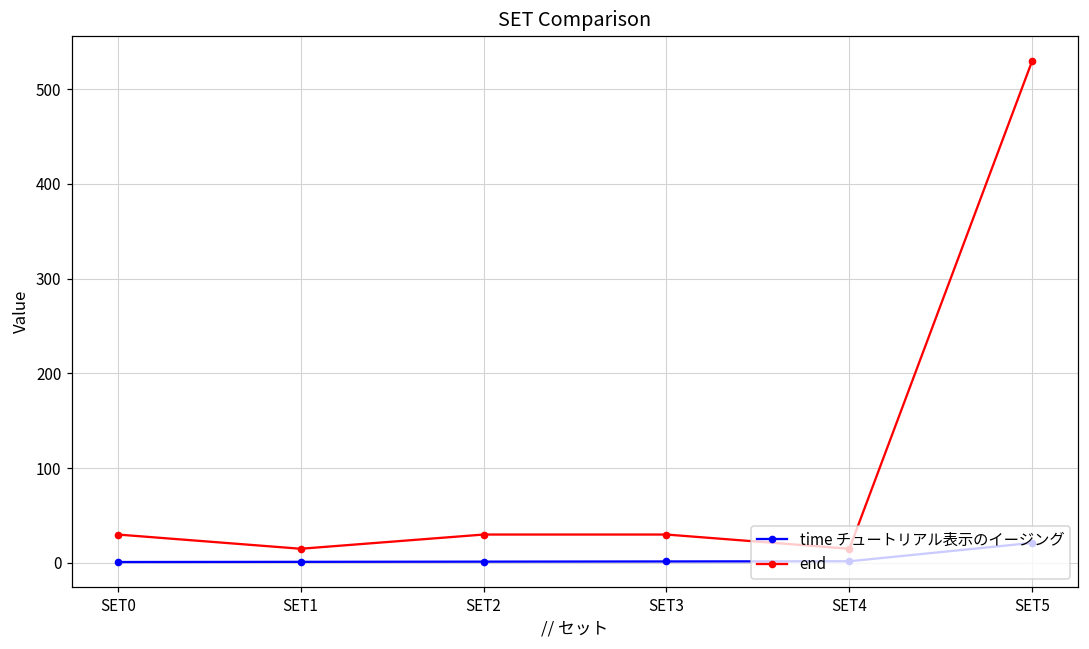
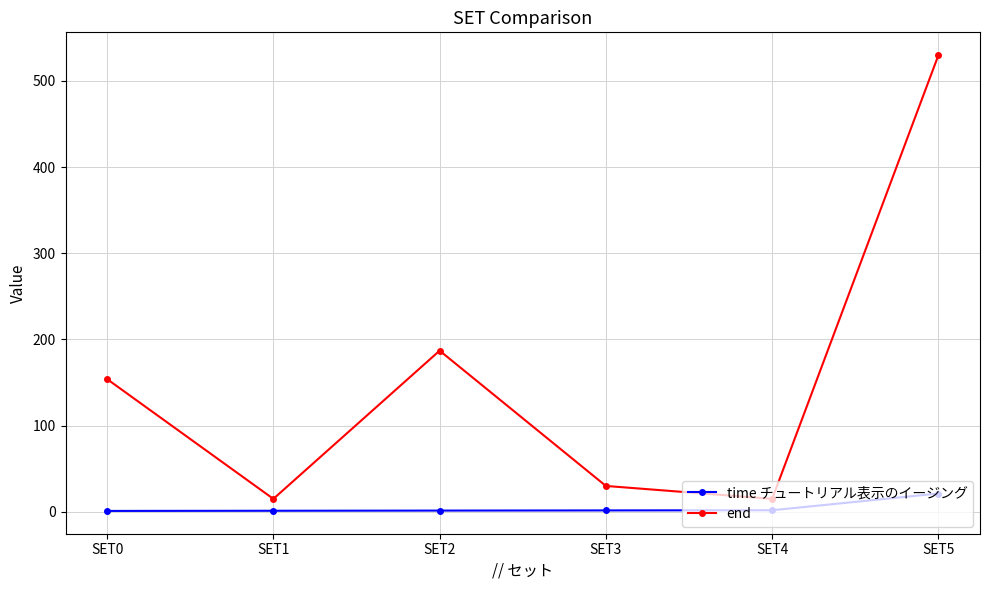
end, SET0: 30 -> 150
end, SET2: 30 -> 190
